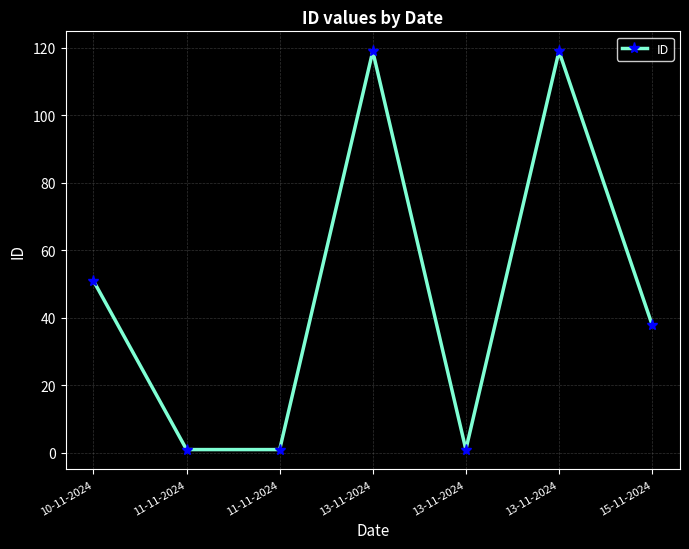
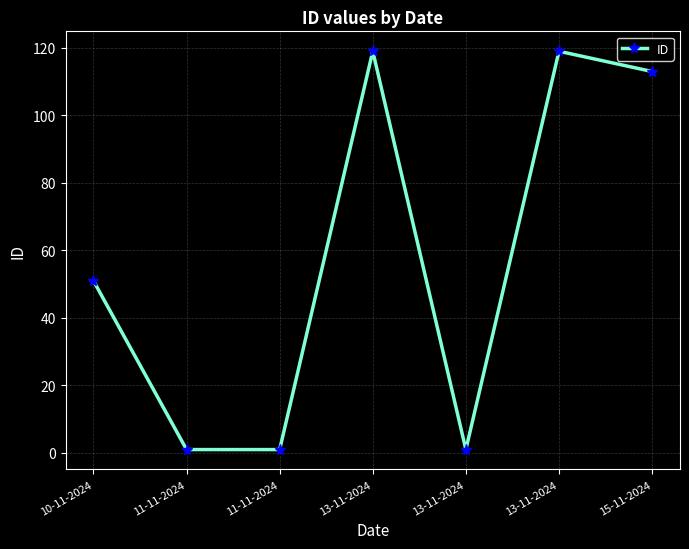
15-11-2024: 38 -> 113
